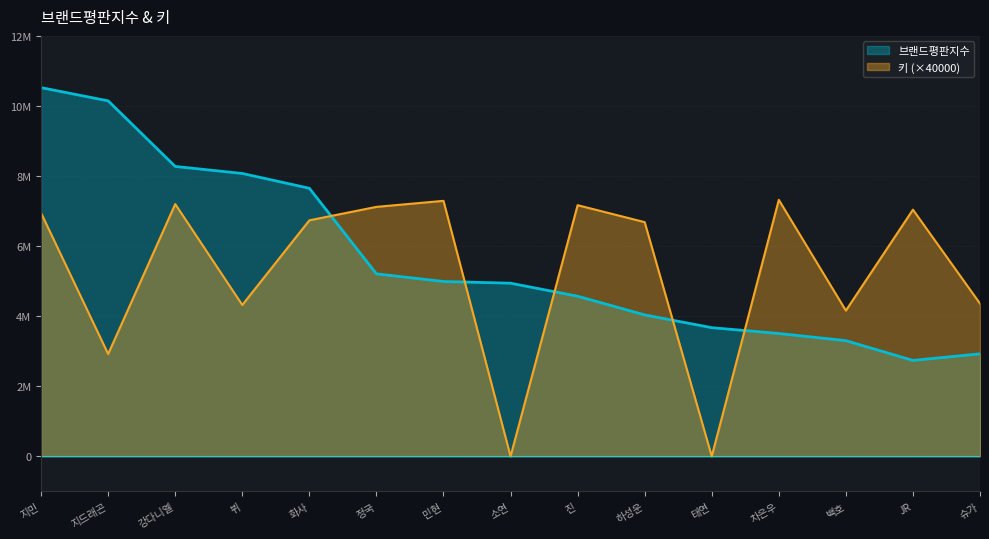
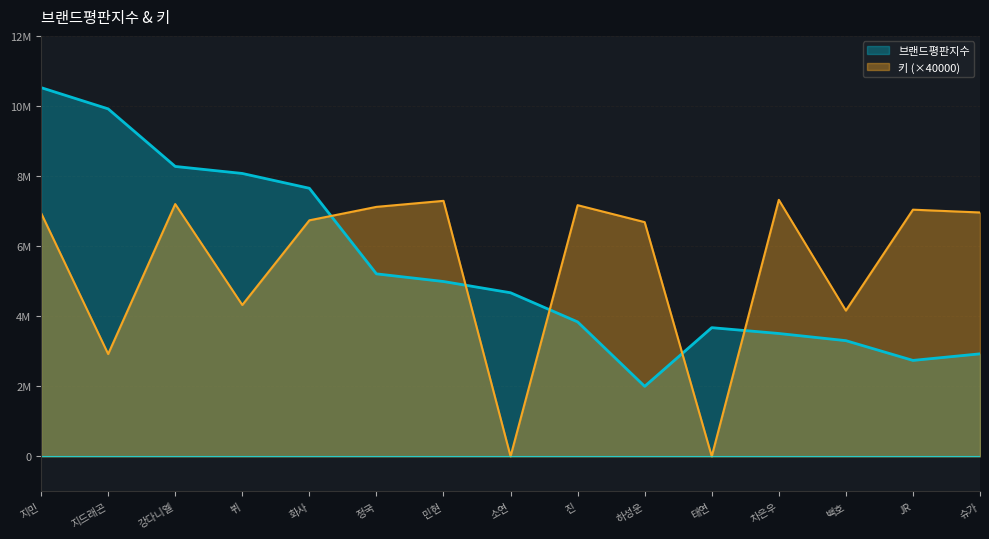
브랜드평판지수, 지드래곤: 10100000 -> 9900000
브랜드평판지수, 소연: 4900000 -> 4700000
브랜드평판지수, 진: 4600000 -> 3800000
브랜드평판지수, 하성운: 4000000 -> 2000000
키 (×40000), 슈가: 4400000 -> 7000000
